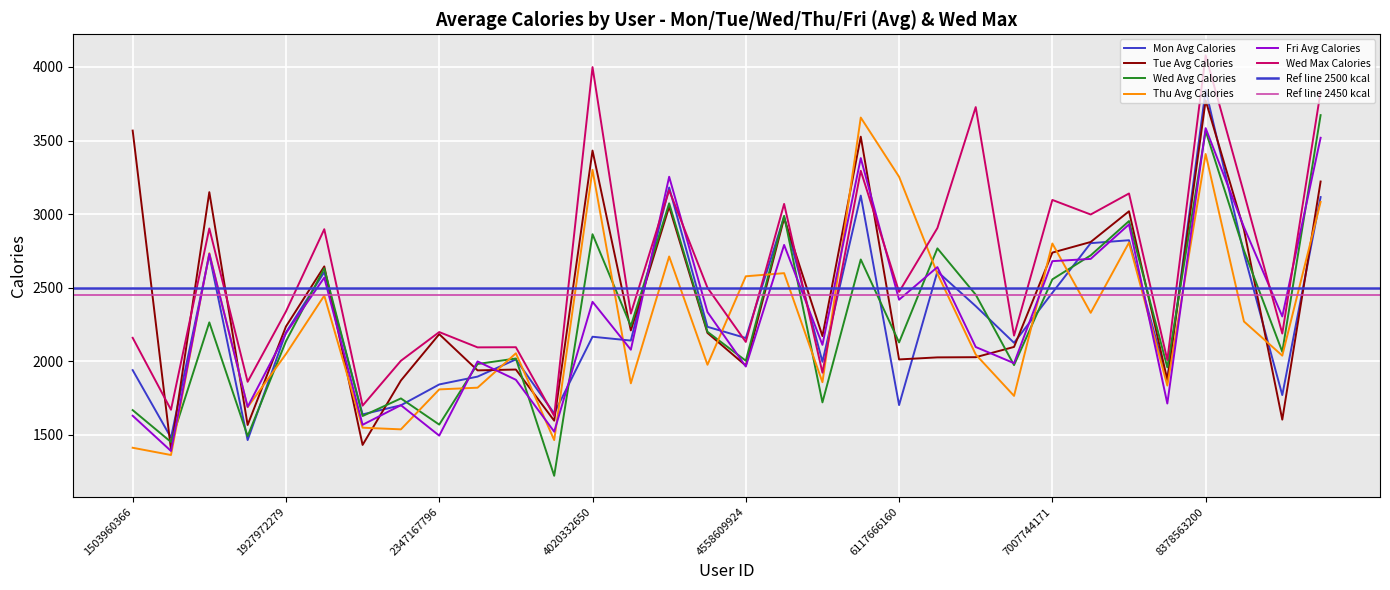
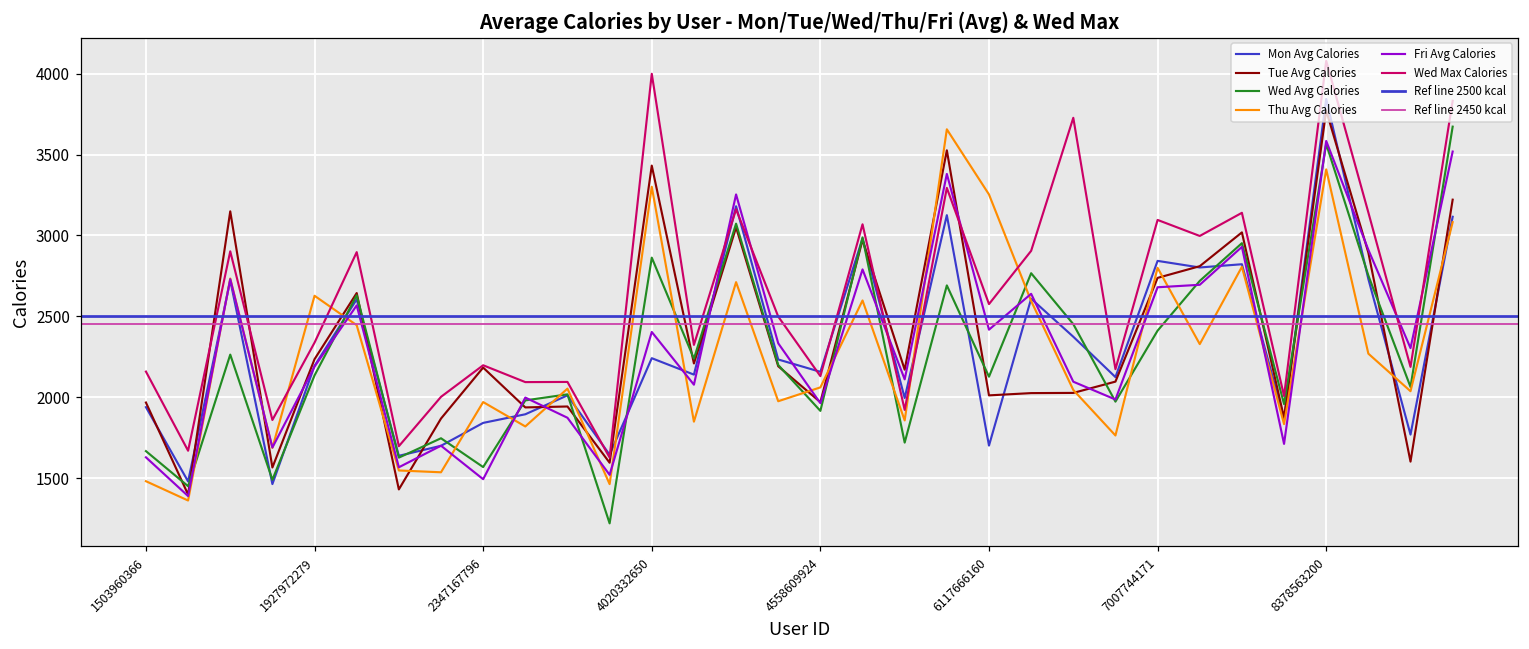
Tue Avg Calories, 1503960366: 3570 -> 1970
Thu Avg Calories, 1503960366: 1410 -> 1480
Thu Avg Calories, 1927972279: 2050 -> 2630
Thu Avg Calories, 2347167796: 1810 -> 1970
Mon Avg Calories, 4020332650: 2170 -> 2240
Wed Avg Calories, 4558609924: 2000 -> 1920
Thu Avg Calories, 4558609924: 2580 -> 2060
Wed Max Calories, 6117666160: 2470 -> 2580
Mon Avg Calories, 7007744171: 2470 -> 2840
Wed Avg Calories, 7007744171: 2560 -> 2410
